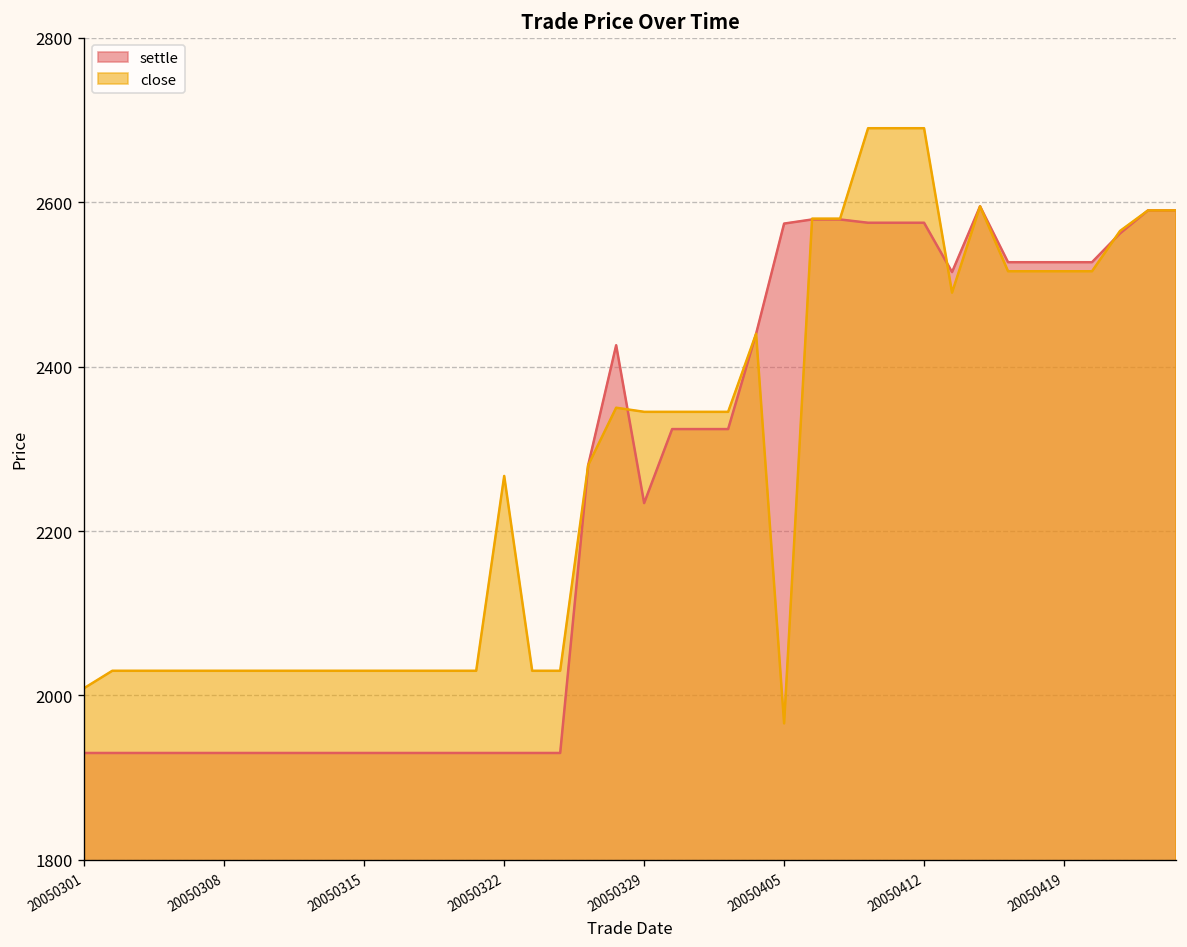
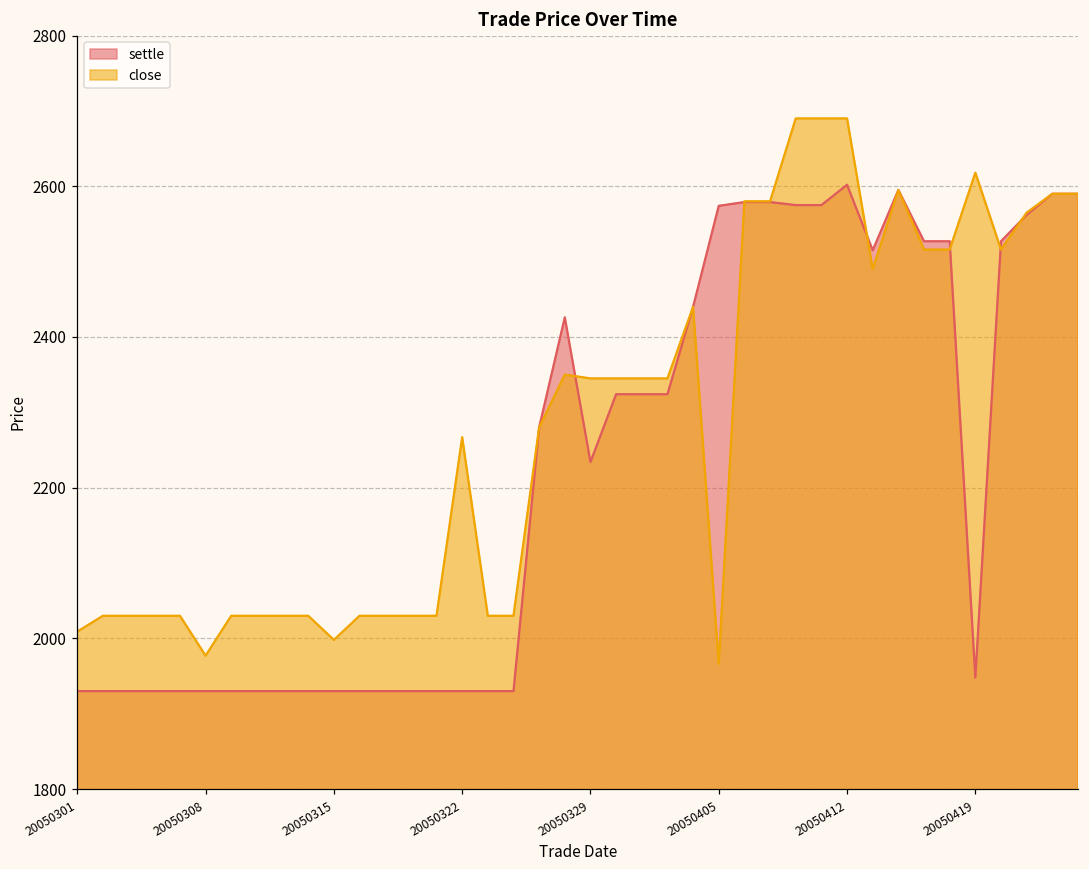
close, 20050308: 2030 -> 1980
close, 20050315: 2030 -> 2000
settle, 20050412: 2580 -> 2600
settle, 20050419: 2530 -> 1950
close, 20050419: 2520 -> 2620
